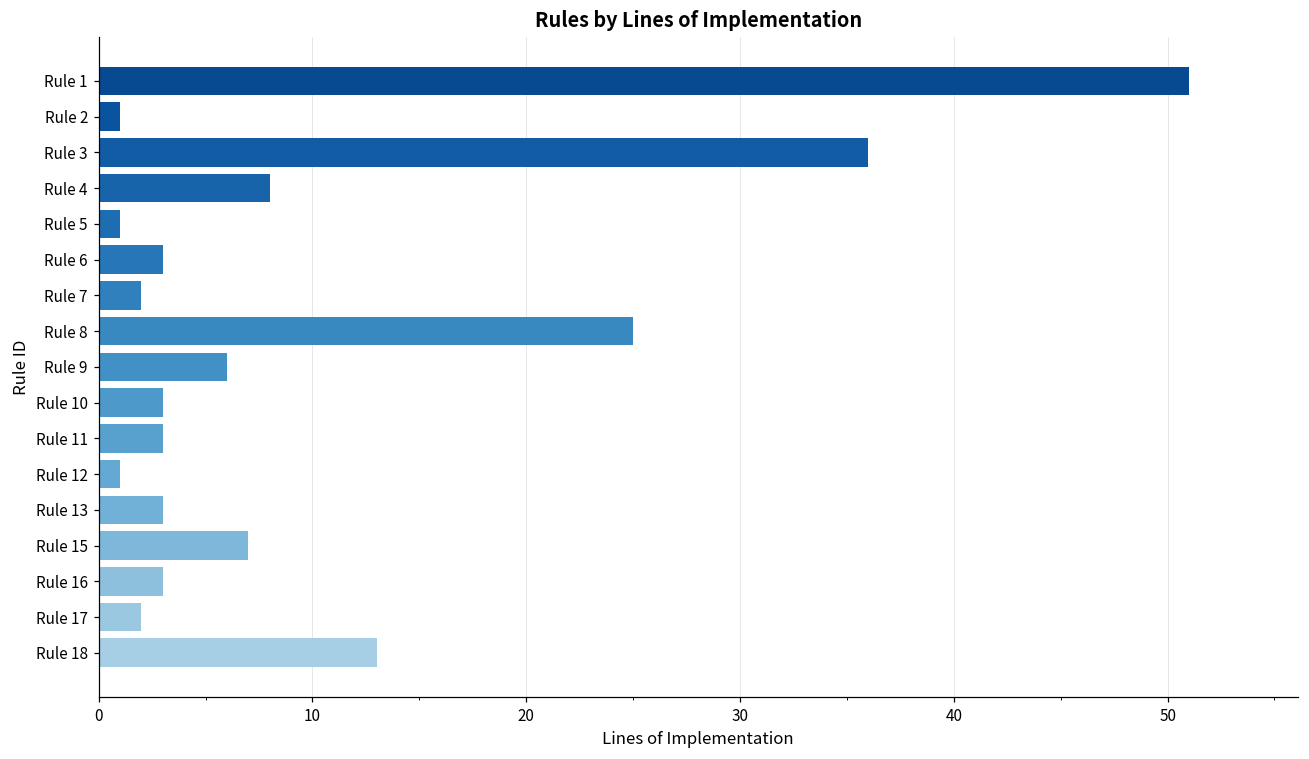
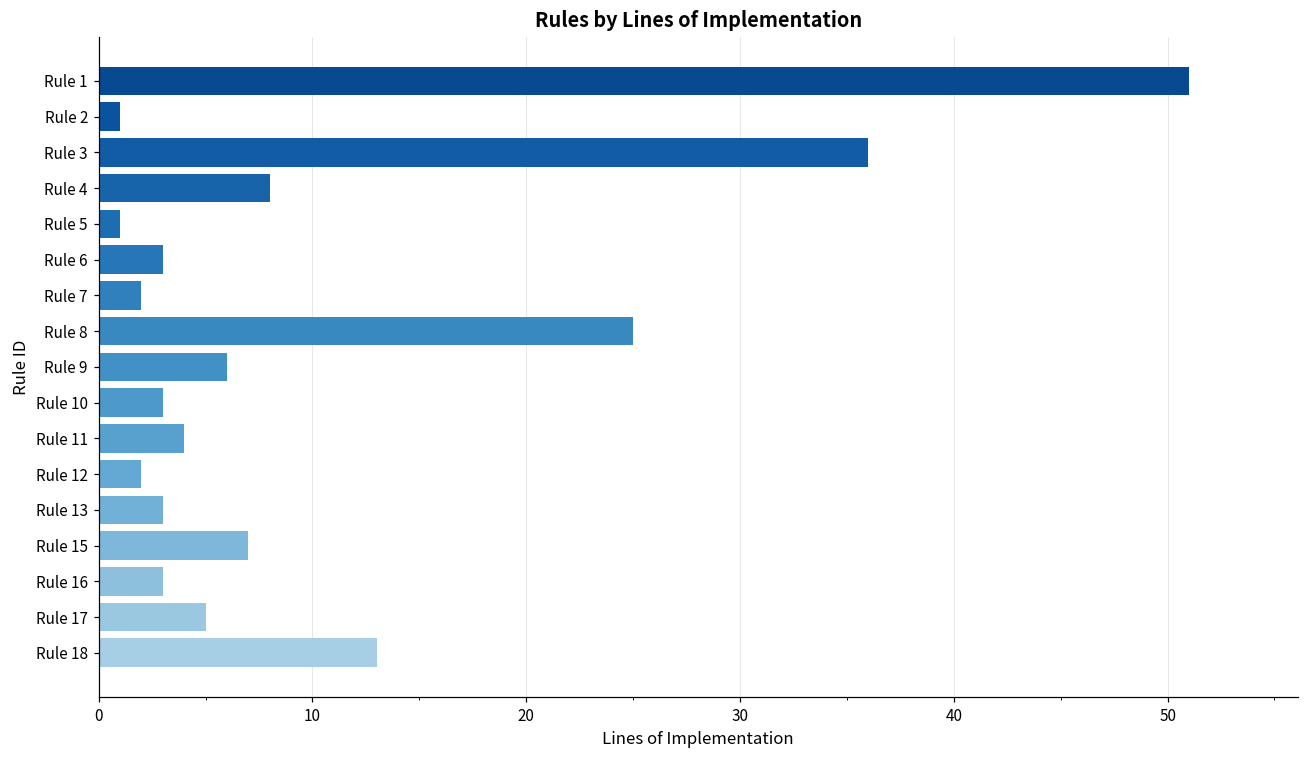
Rule 11: 3 -> 4
Rule 12: 1 -> 2
Rule 17: 2 -> 5
